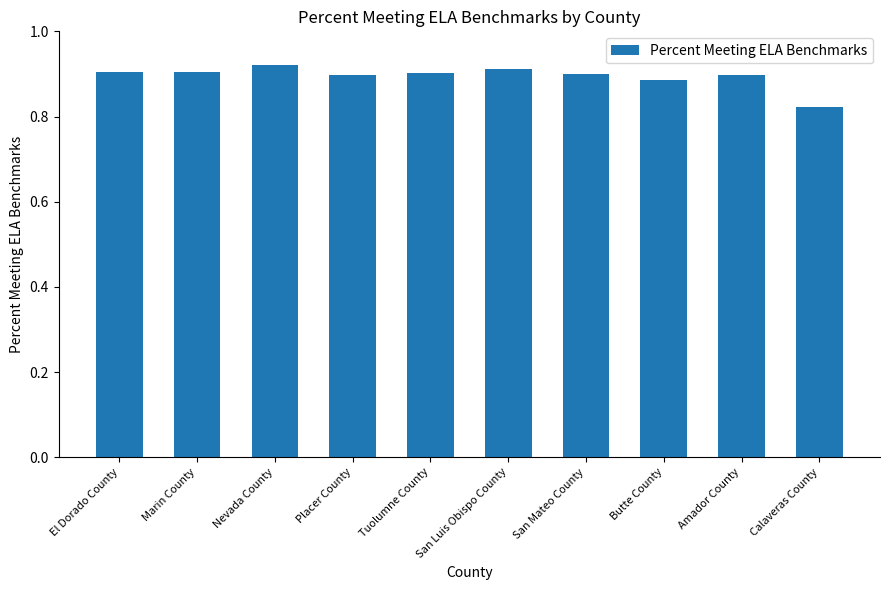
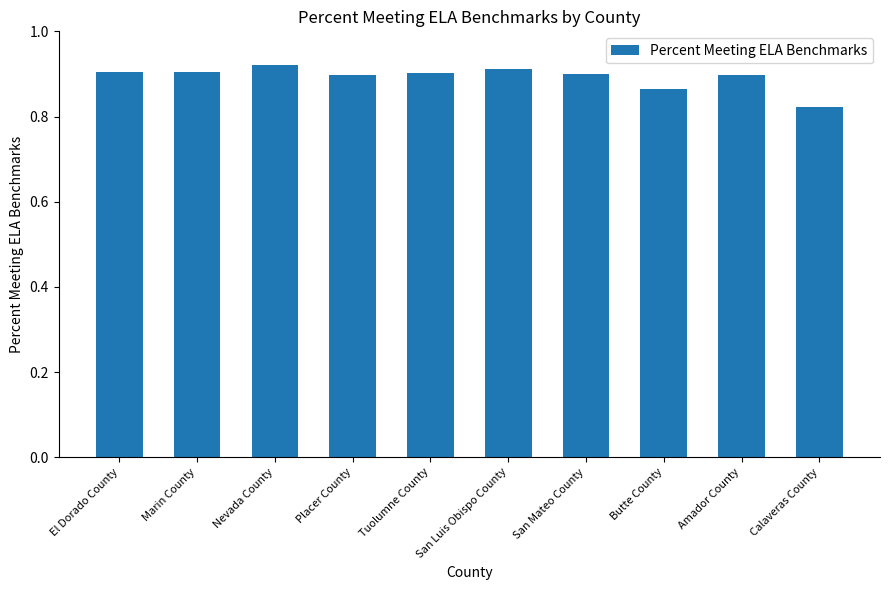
Butte County: 0.89 -> 0.86
